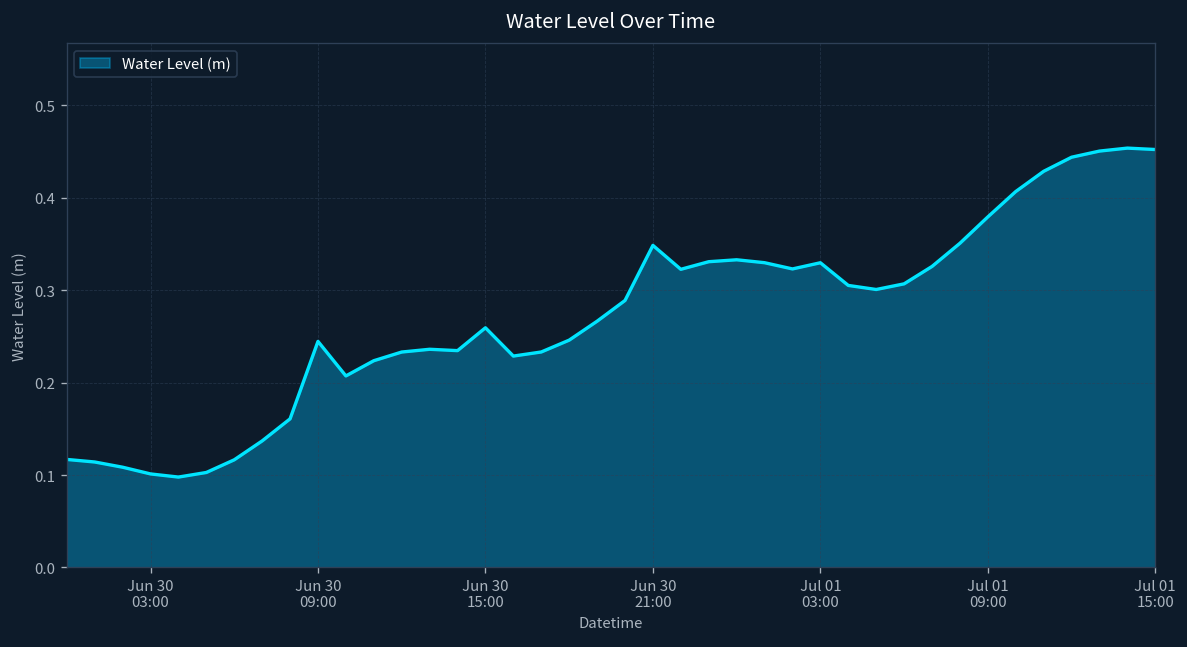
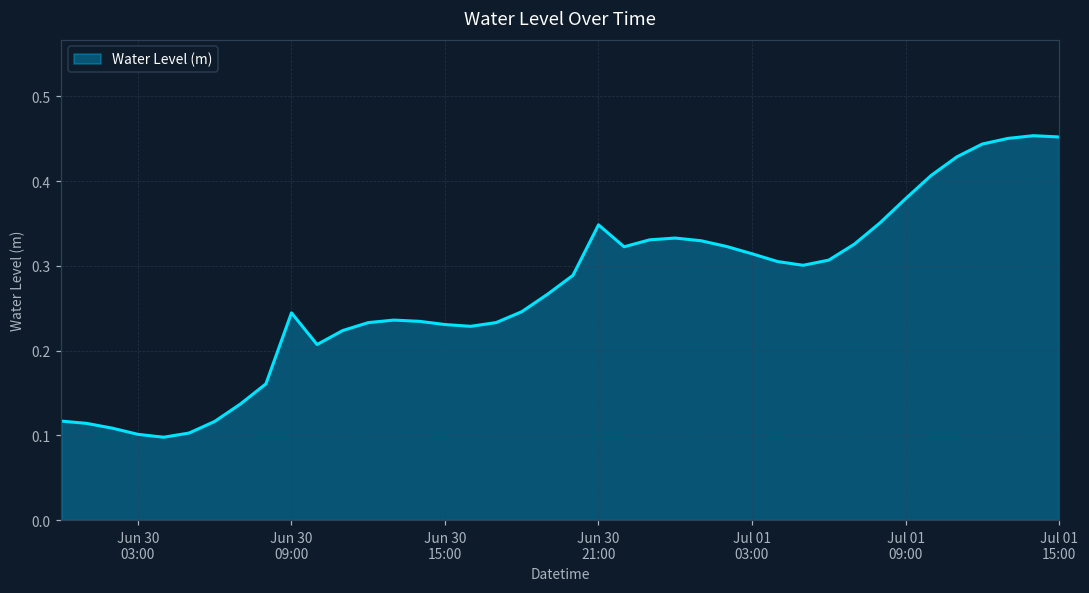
Jun 30 15:00: 0.26 -> 0.23
Jul 01 03:00: 0.33 -> 0.31
